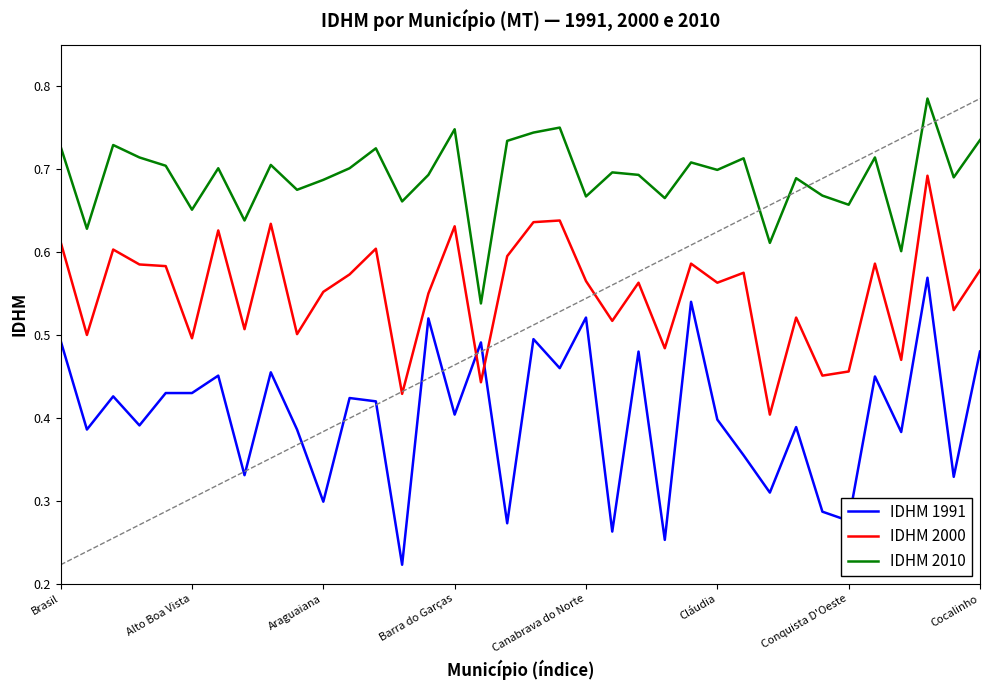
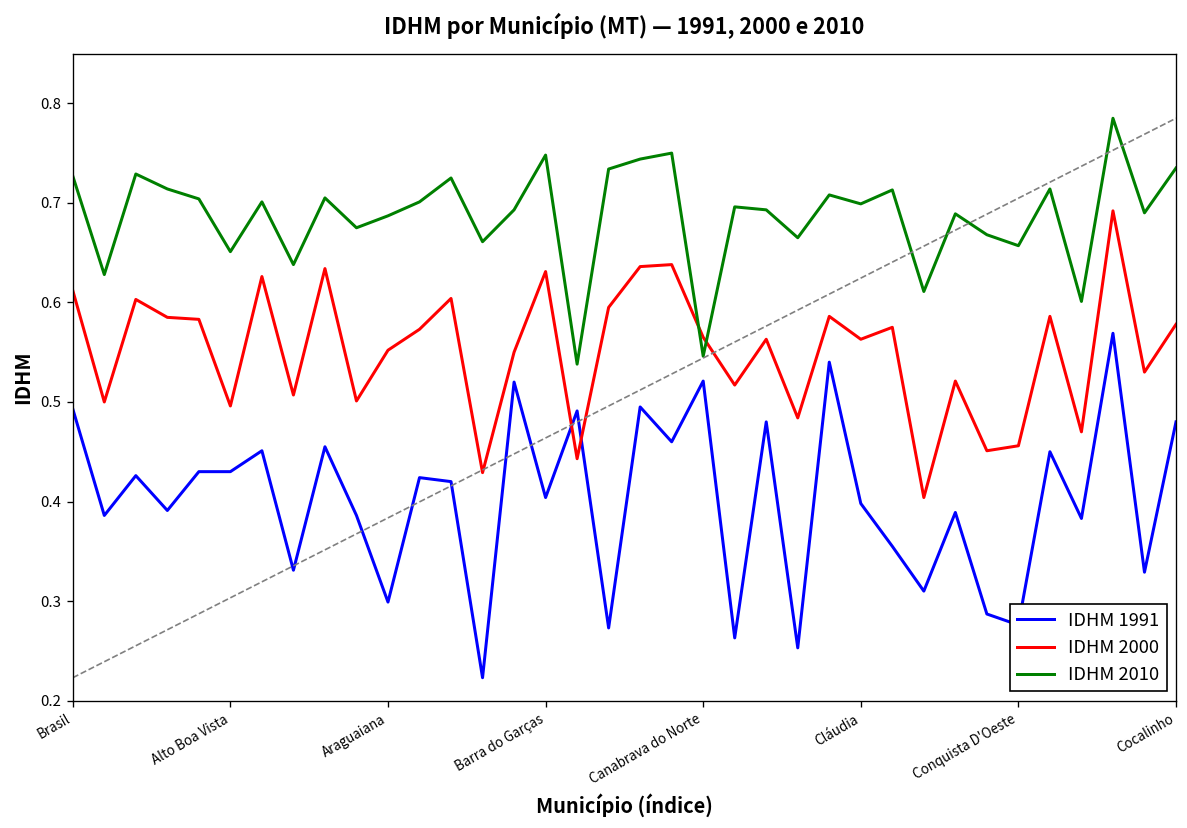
IDHM 2010, Canabrava do Norte: 0.67 -> 0.55
